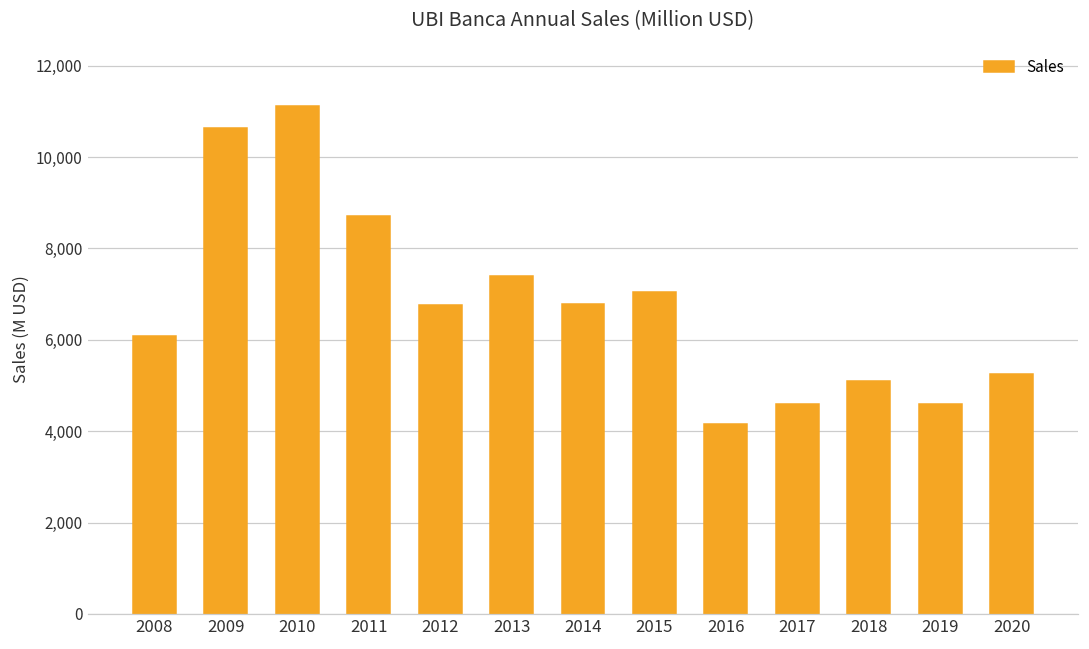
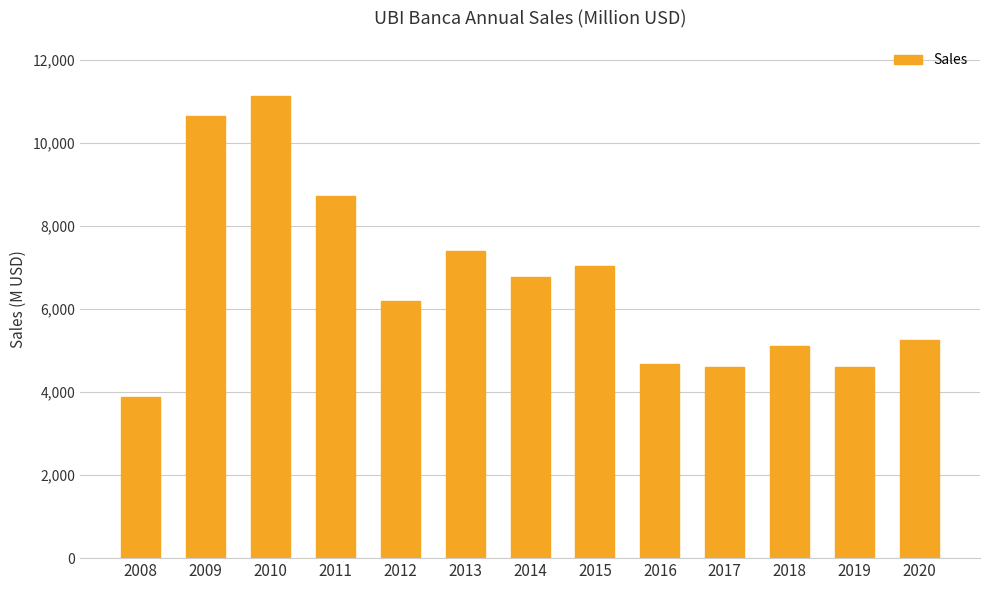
2008: 6,100 -> 3,900
2012: 6,800 -> 6,200
2016: 4,200 -> 4,700
